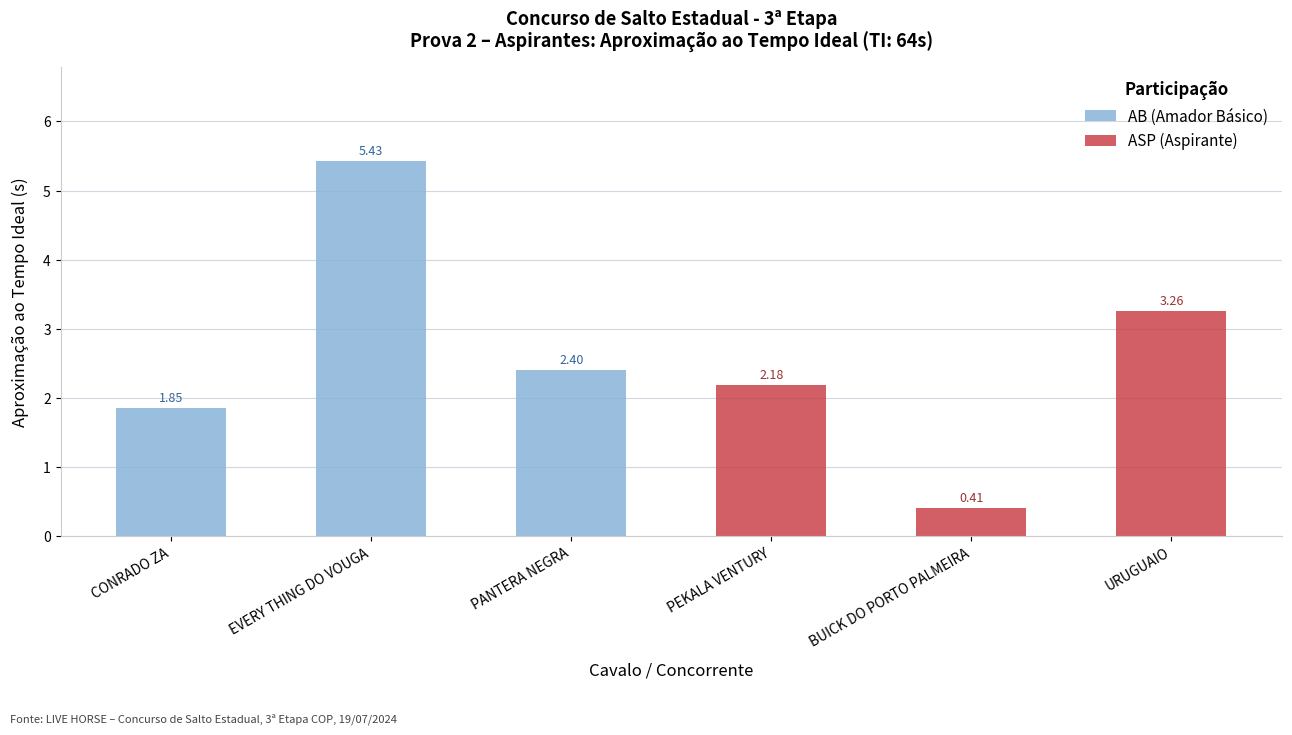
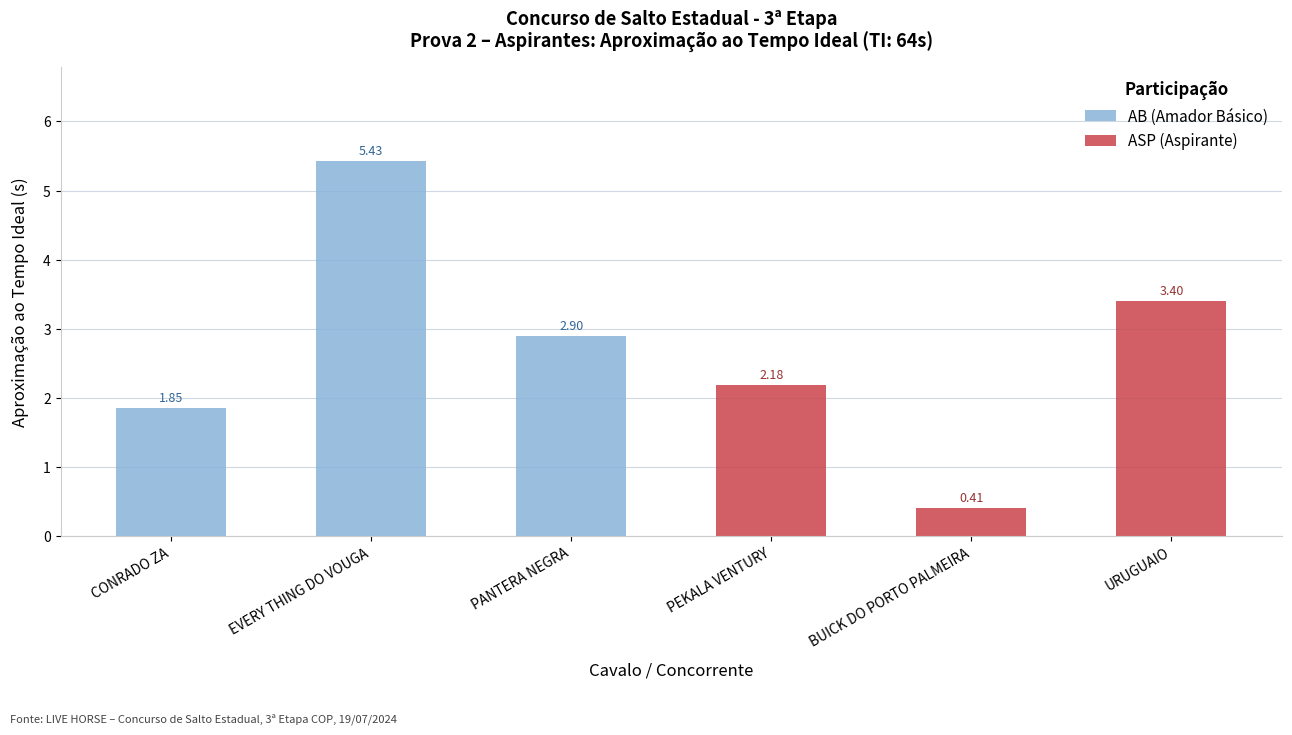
AB (Amador Básico), PANTERA NEGRA: 2.40 -> 2.90
ASP (Aspirante), URUGUAIO: 3.26 -> 3.40
